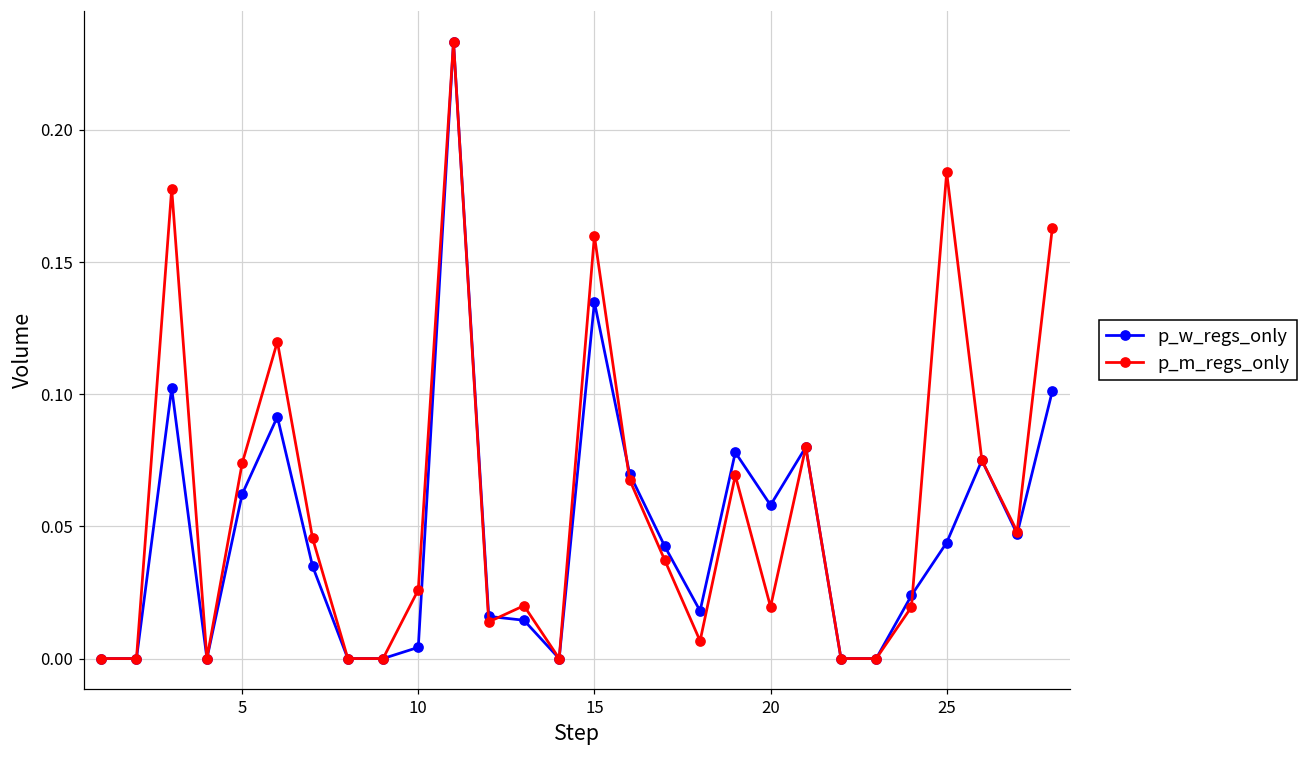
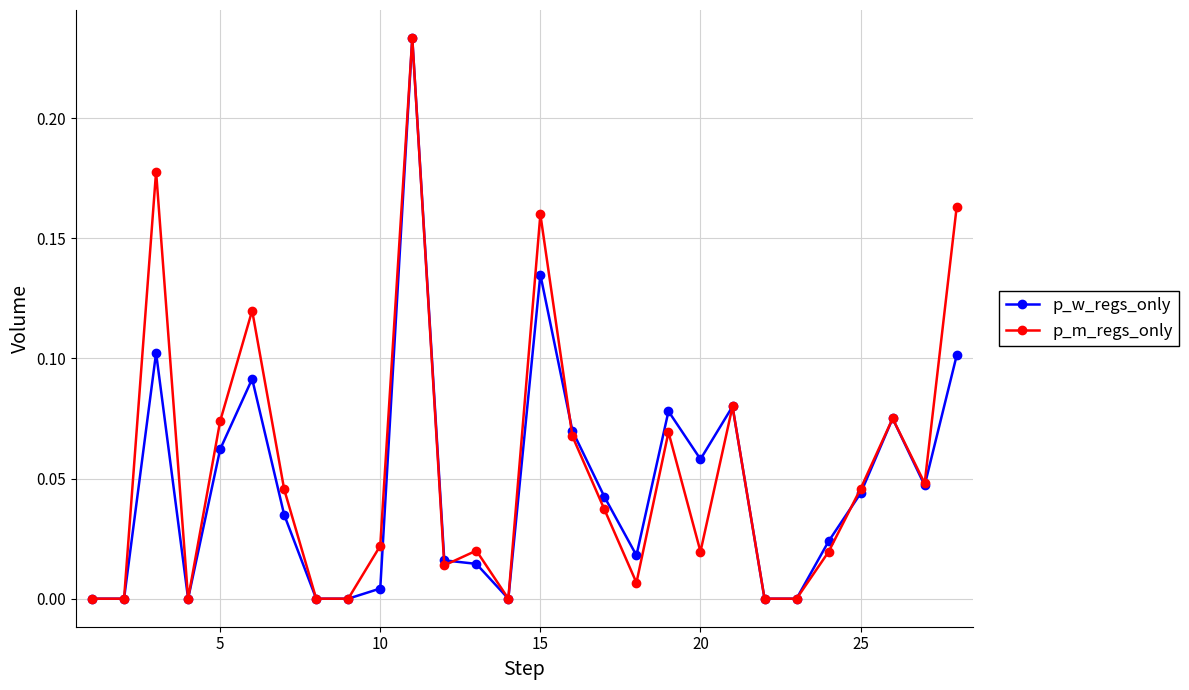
p_m_regs_only, 10: 0.026 -> 0.022
p_m_regs_only, 25: 0.184 -> 0.046
